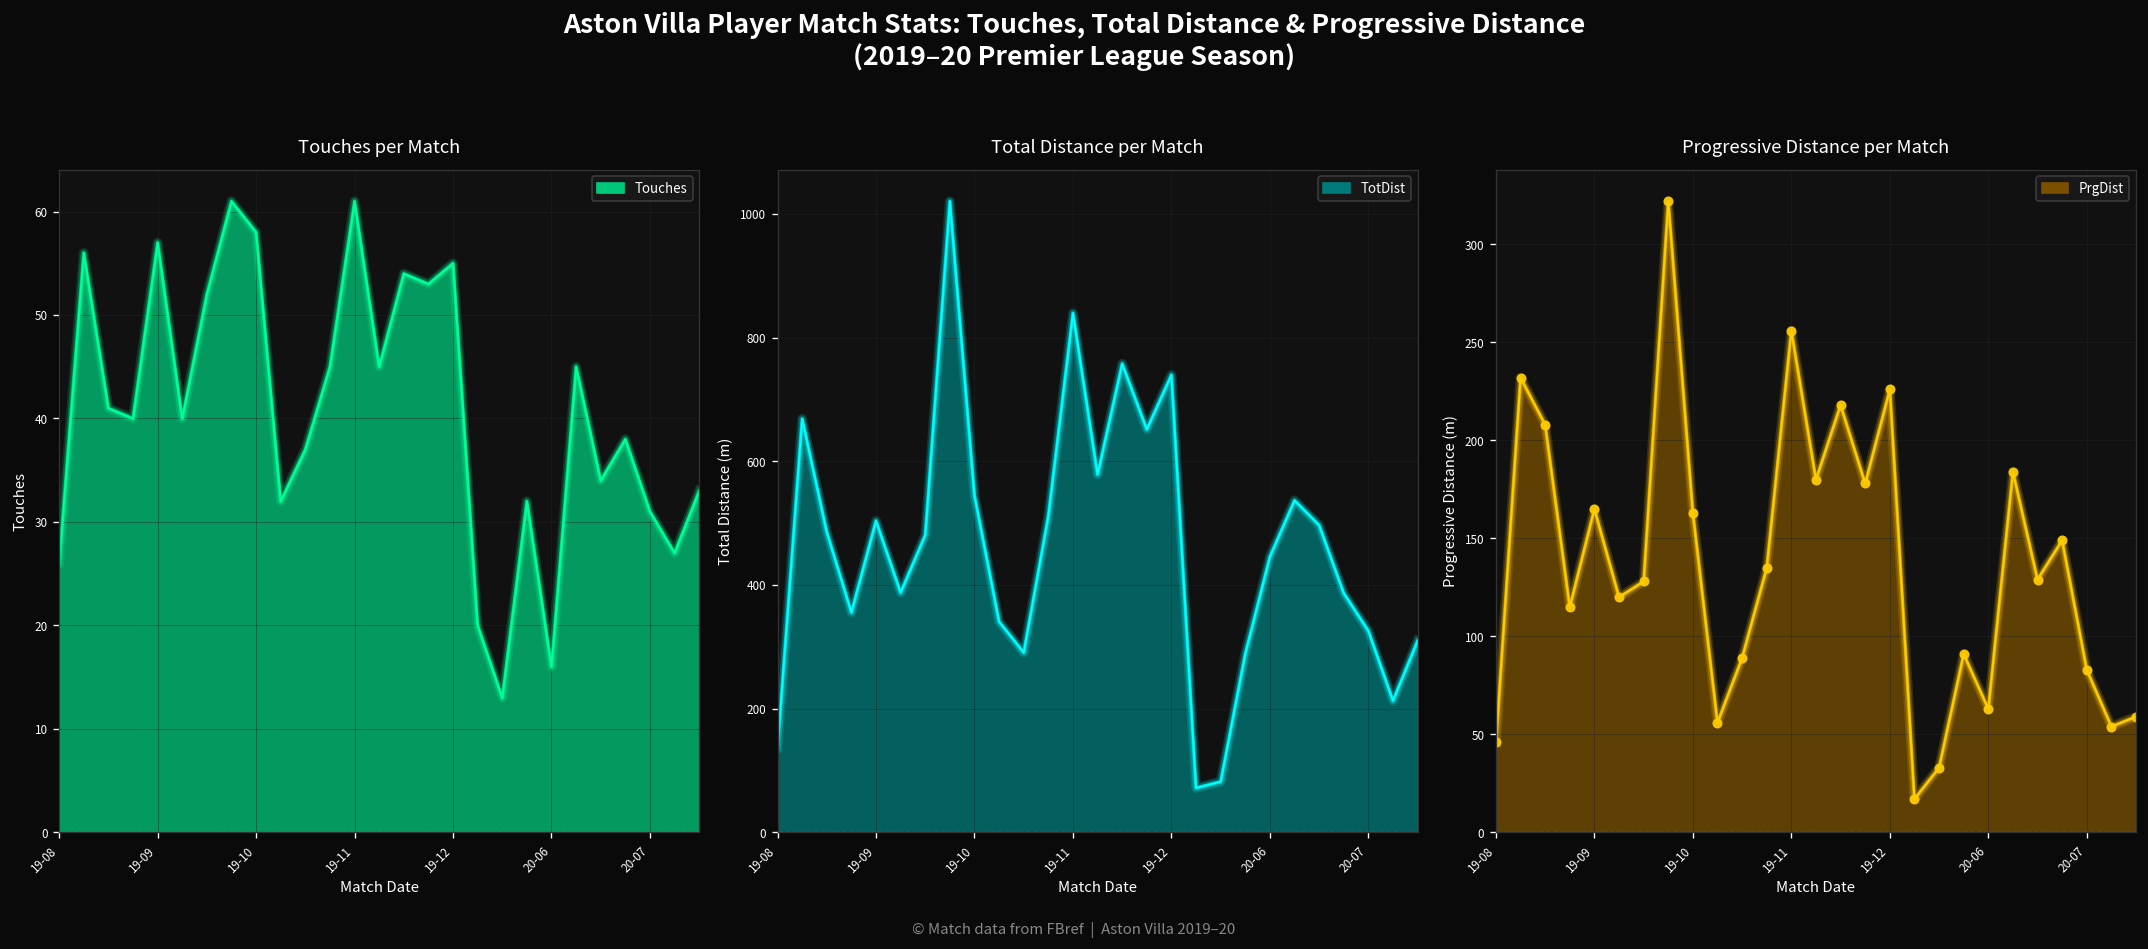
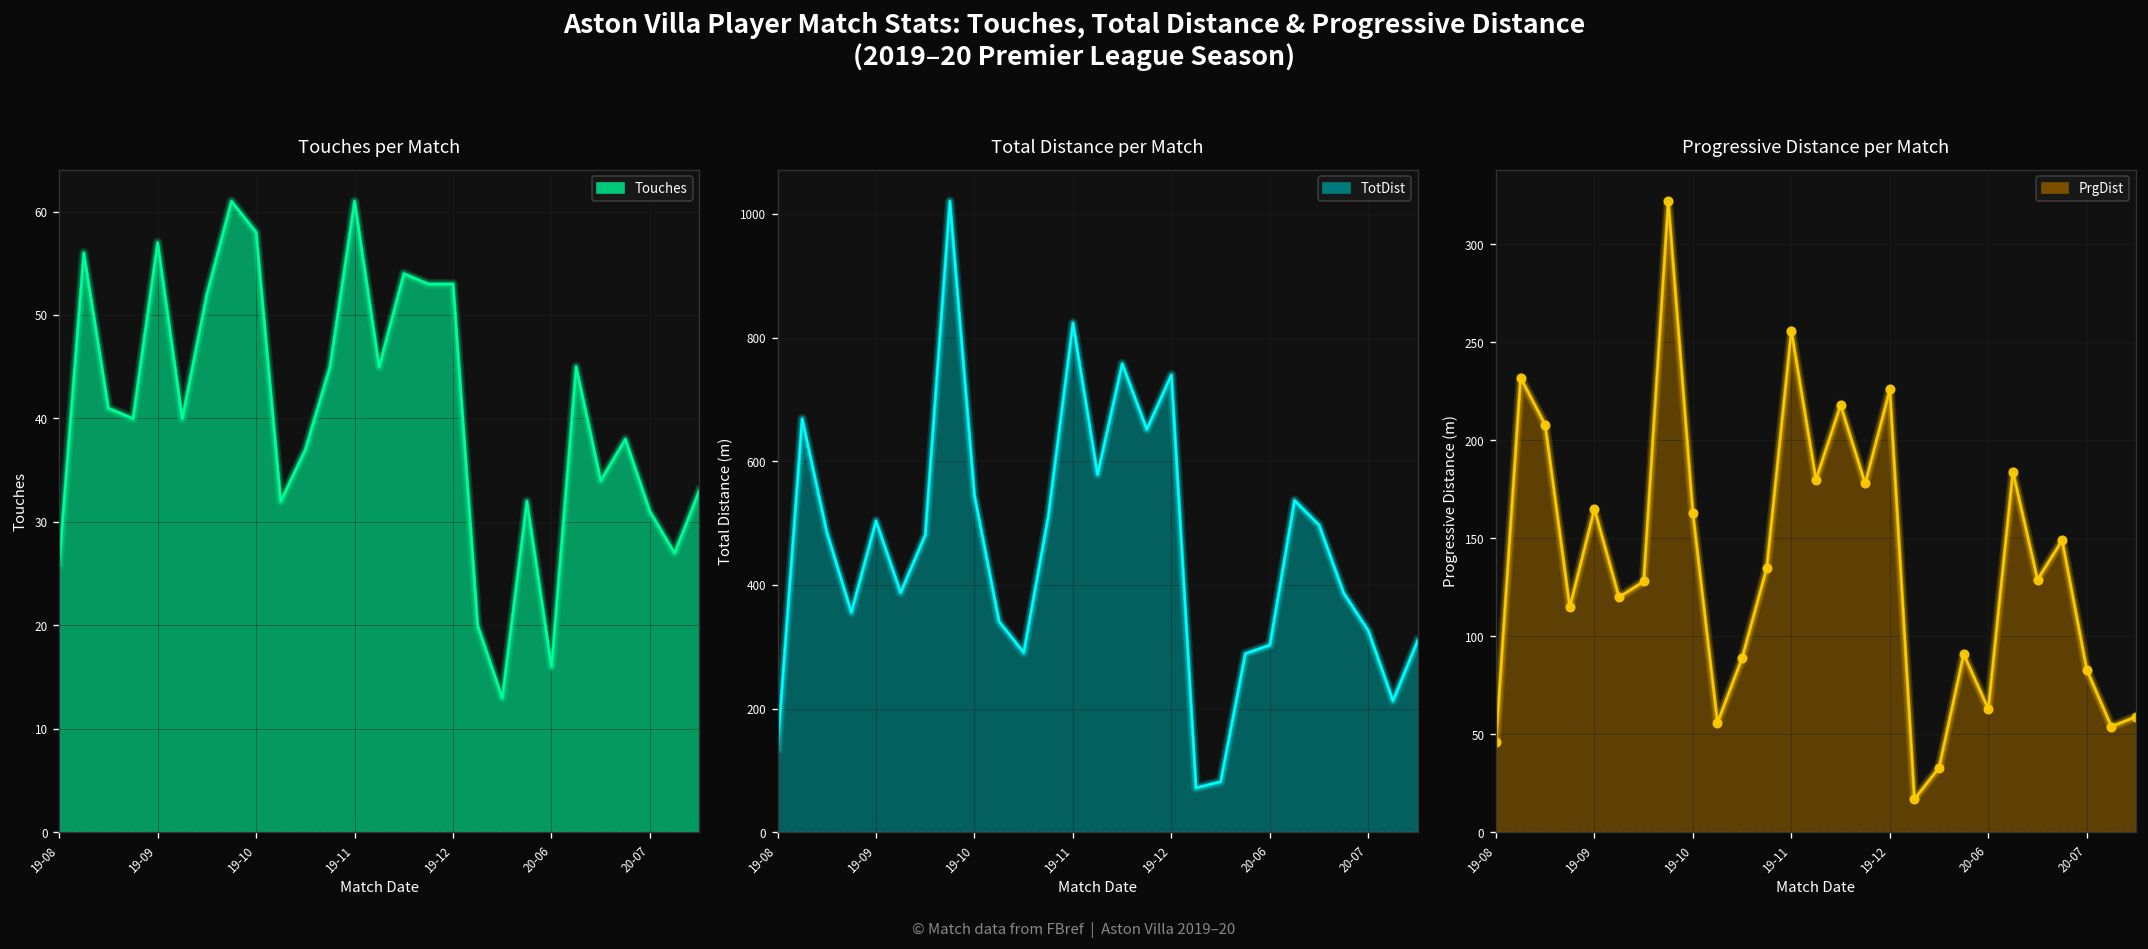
Touches per Match, 19-12: 55 -> 53
Total Distance per Match, 19-11: 840 -> 820
Total Distance per Match, 20-06: 450 -> 300
